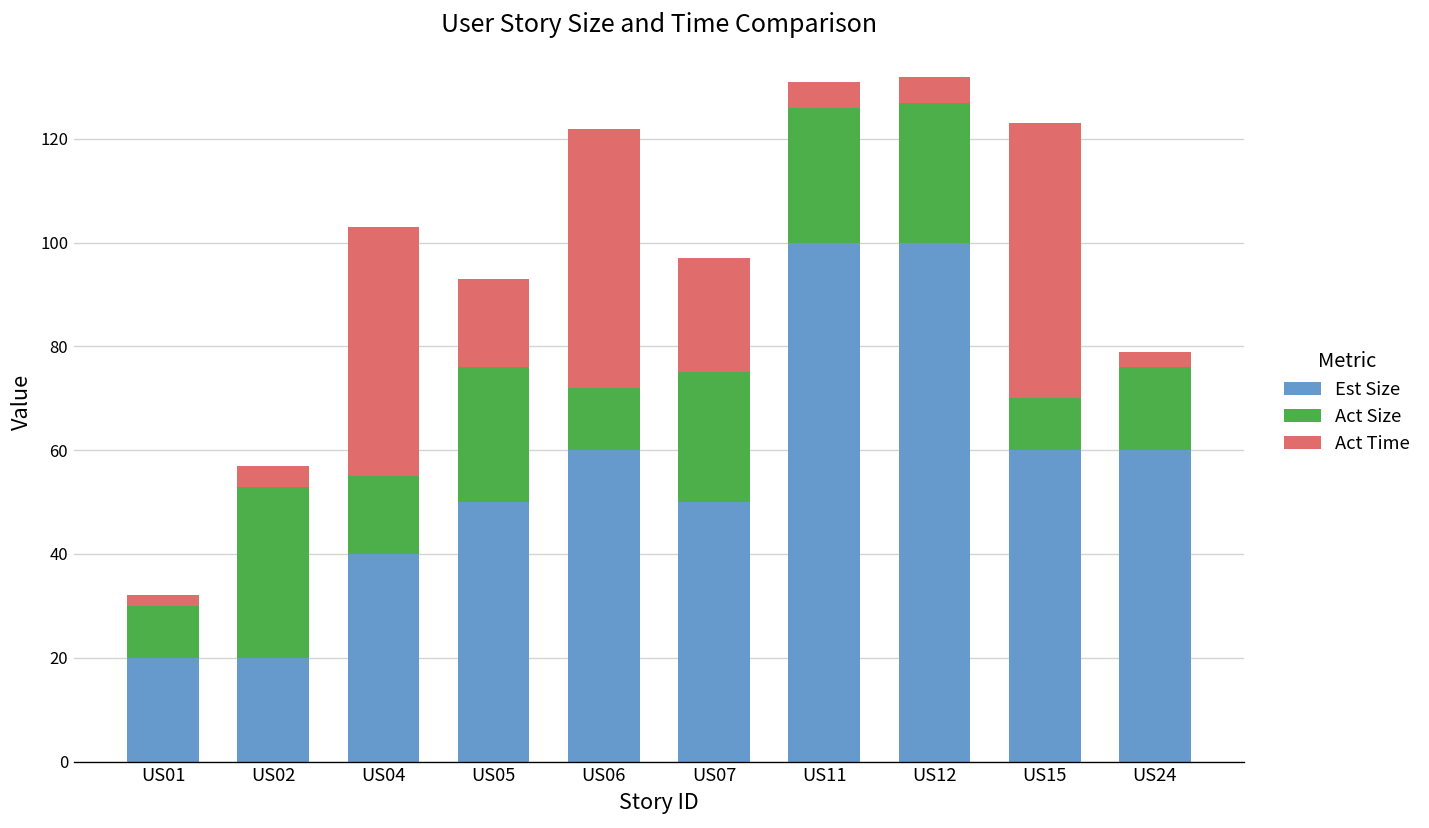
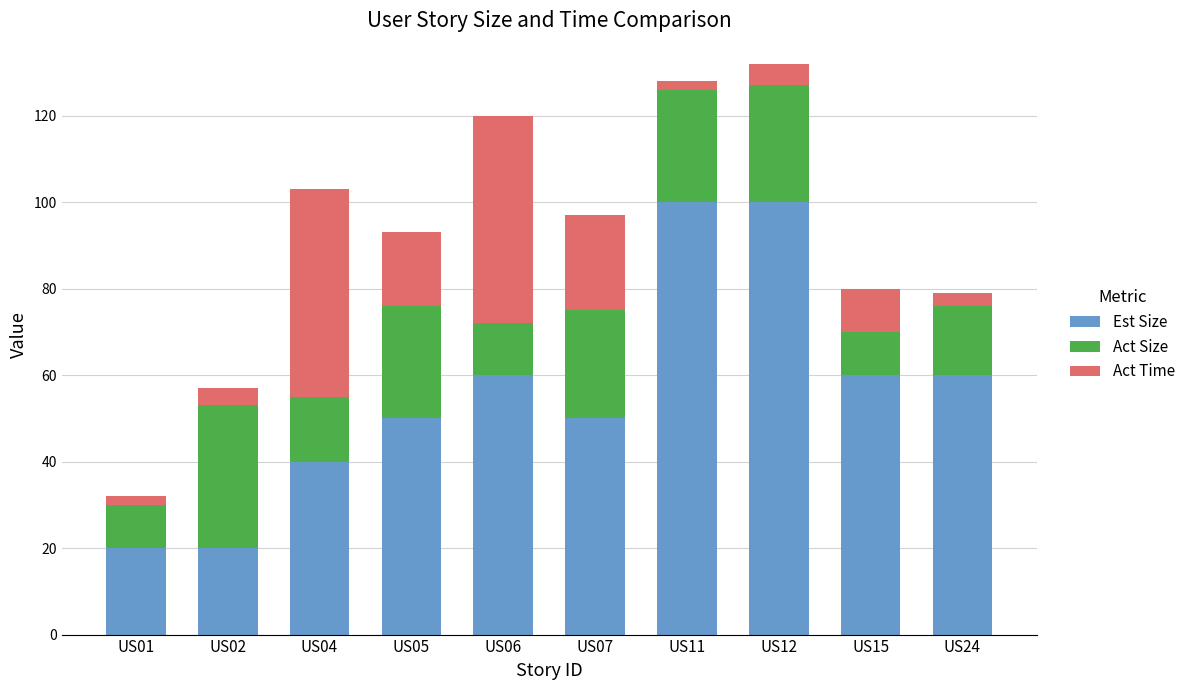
Act Time, US06: 50 -> 48
Act Time, US11: 5 -> 2
Act Time, US15: 53 -> 10
